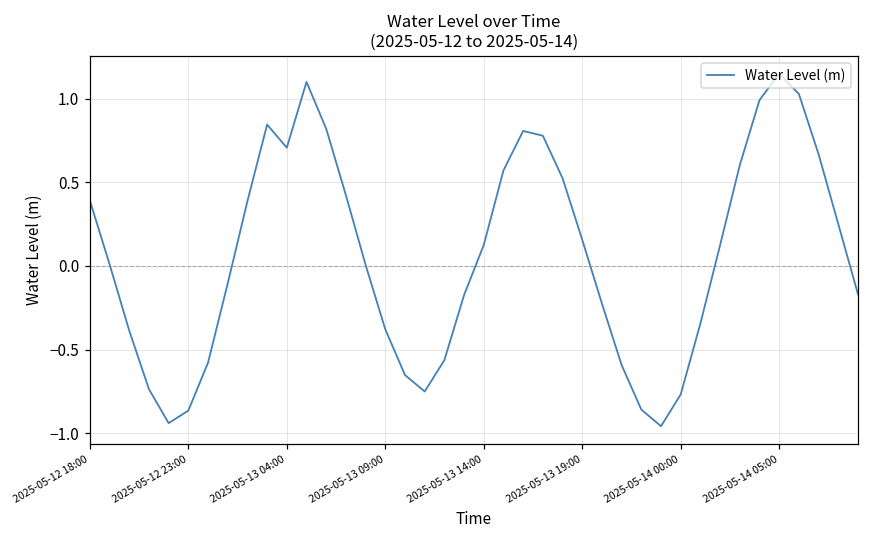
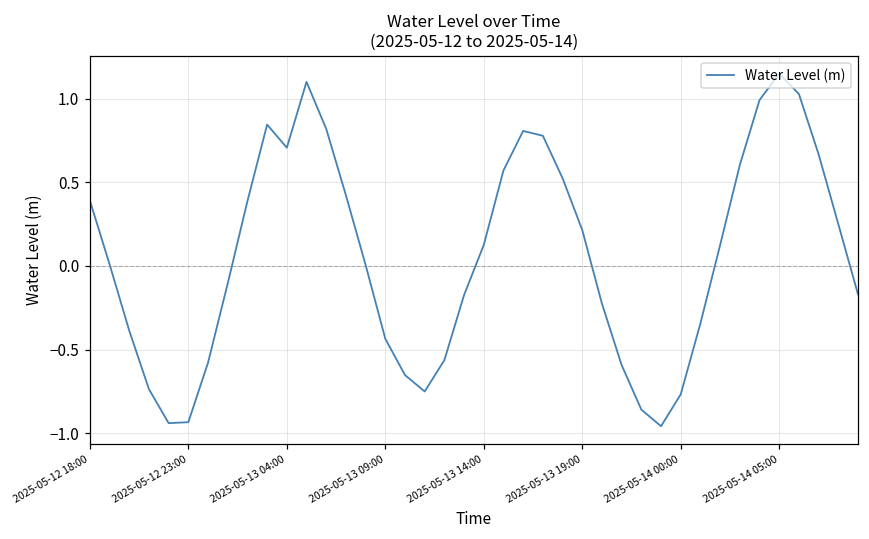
2025-05-12 23:00: -0.86 -> -0.93
2025-05-13 09:00: -0.38 -> -0.44
2025-05-13 19:00: 0.16 -> 0.21
